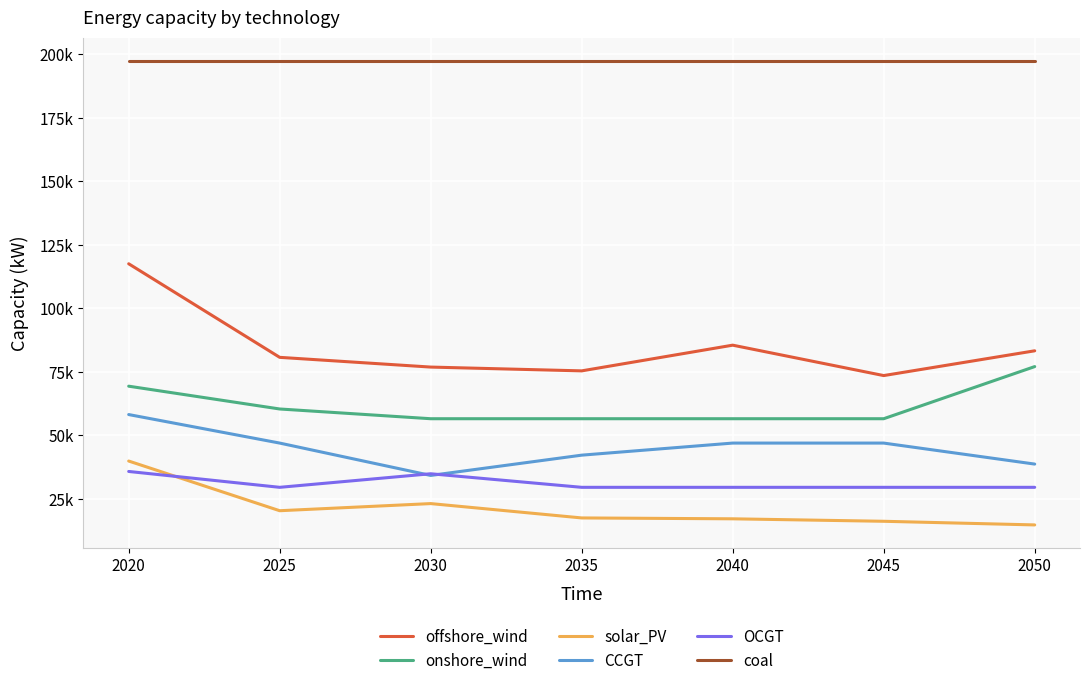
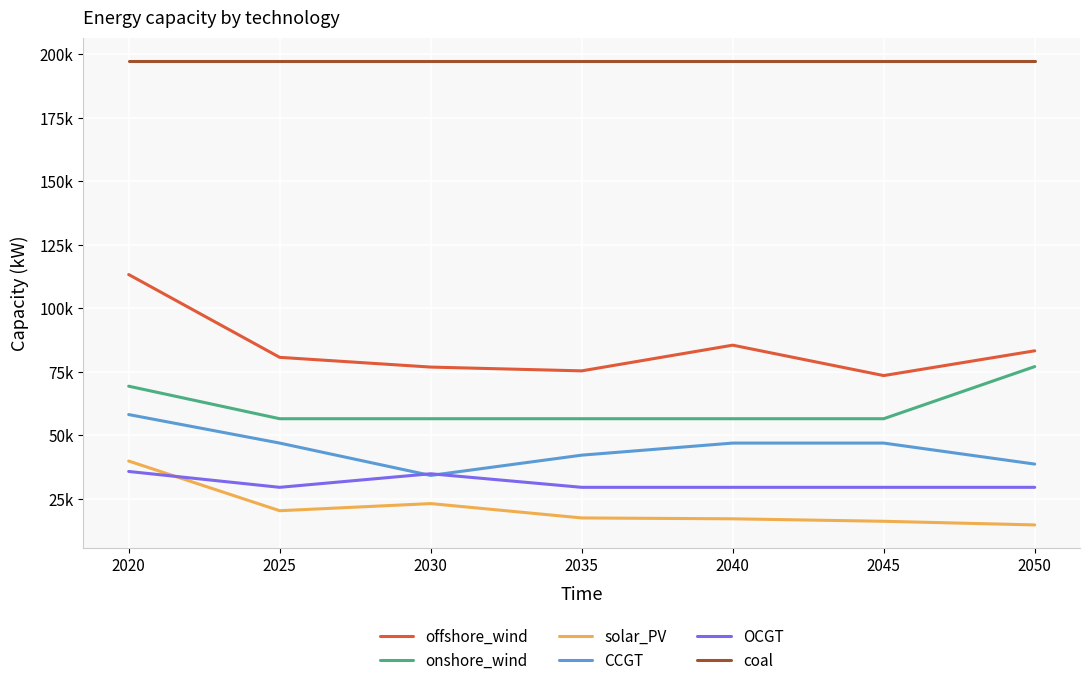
offshore_wind, 2020: 118000 -> 113000
onshore_wind, 2025: 60000 -> 57000
